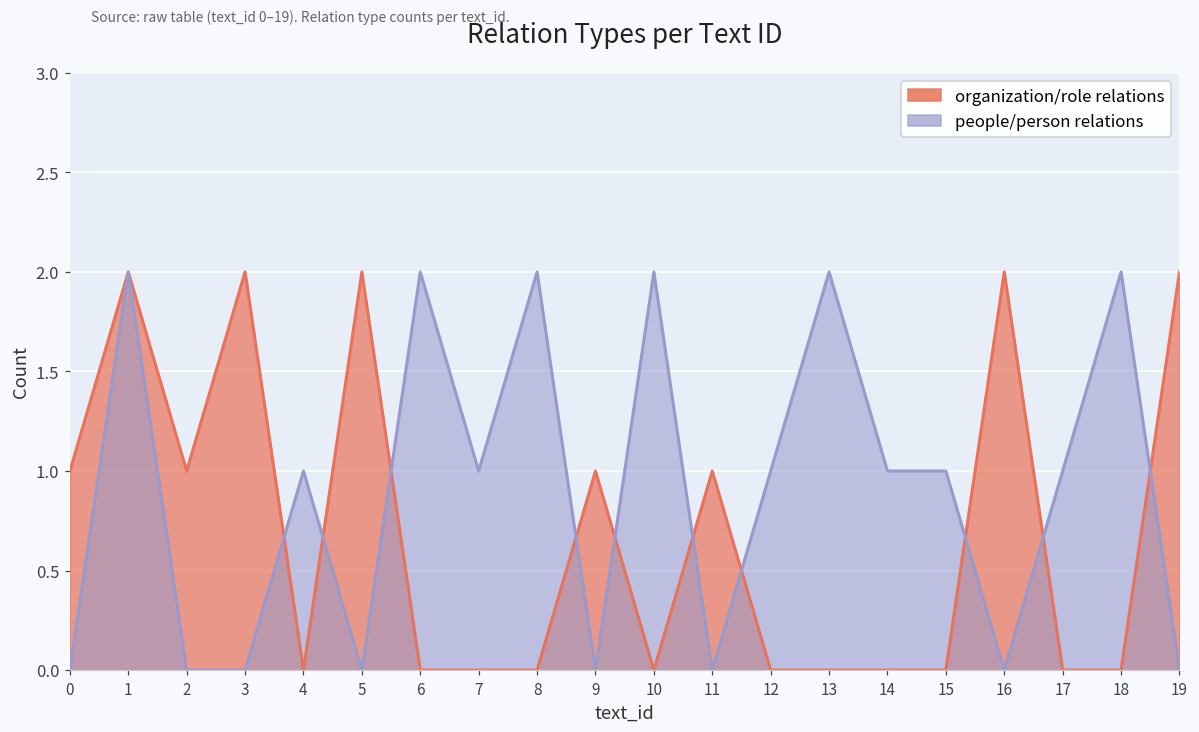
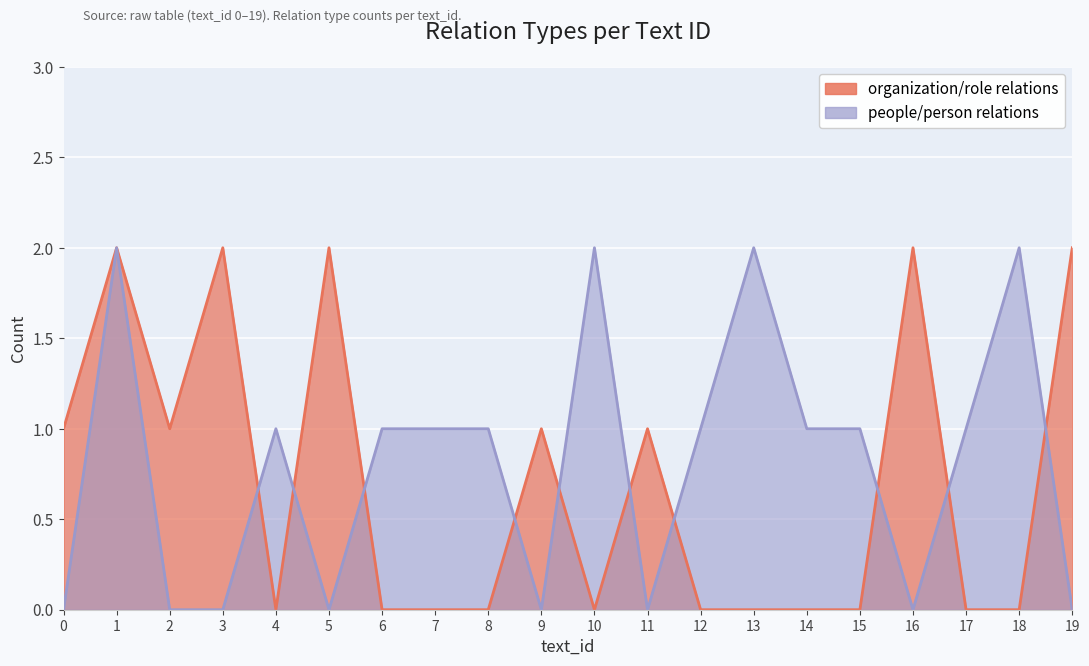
people/person relations, 6: 2 -> 1
people/person relations, 8: 2 -> 1
